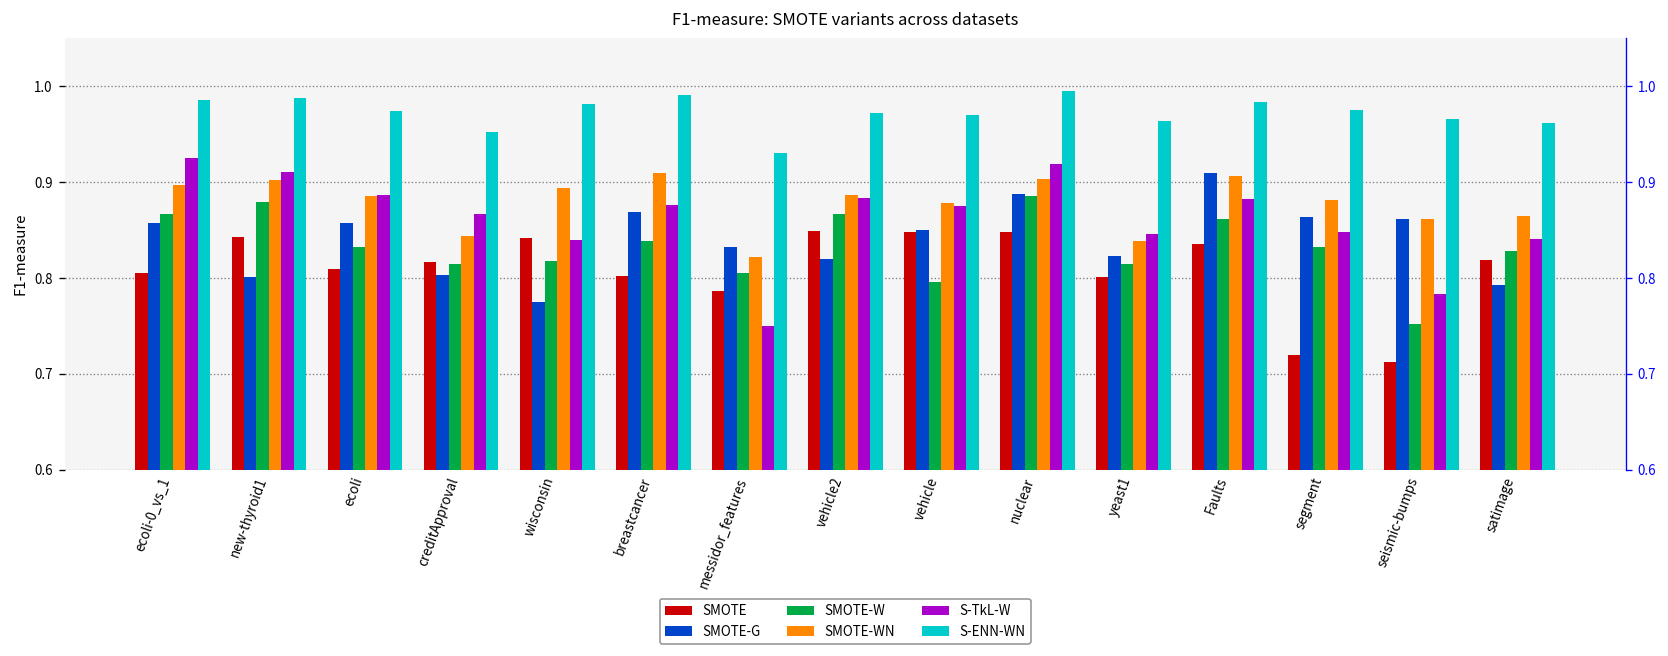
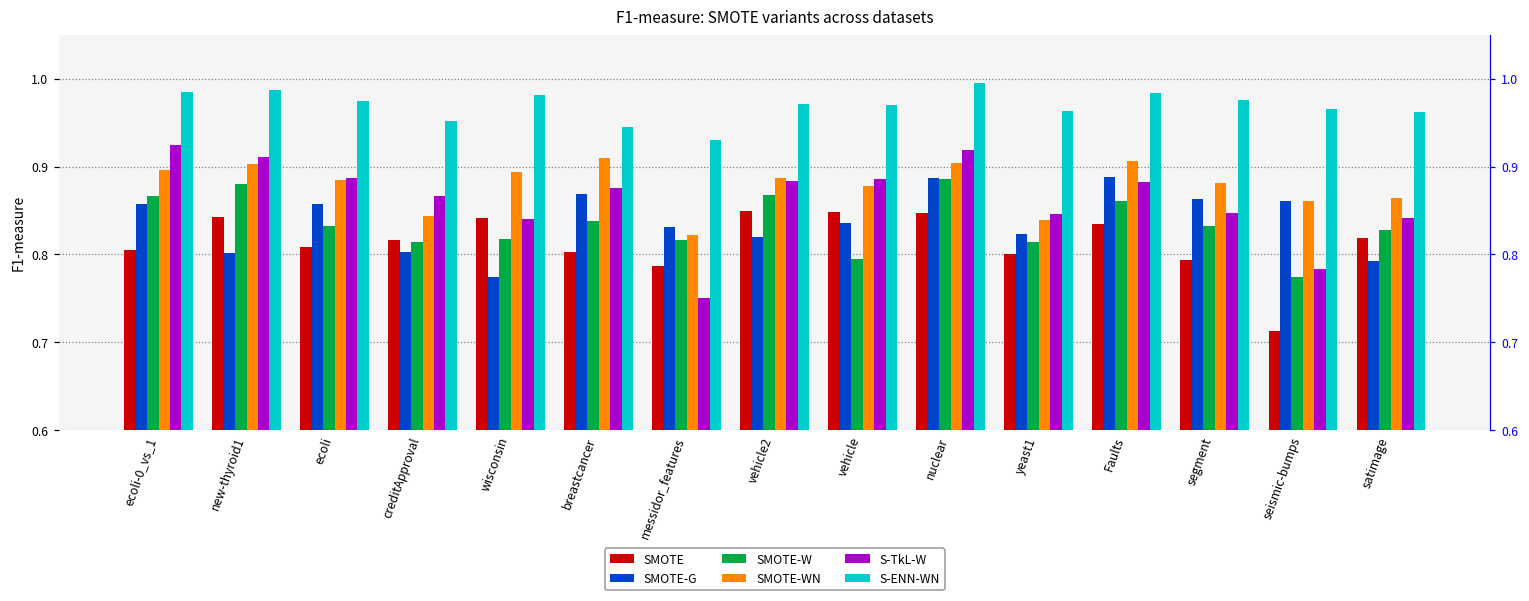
S-ENN-WN, breastcancer: 0.99 -> 0.94
SMOTE-W, messidor_features: 0.81 -> 0.82
SMOTE-G, vehicle: 0.85 -> 0.84
S-TkL-W, vehicle: 0.88 -> 0.89
SMOTE-G, Faults: 0.91 -> 0.89
SMOTE, segment: 0.72 -> 0.79
SMOTE-W, seismic-bumps: 0.75 -> 0.77
